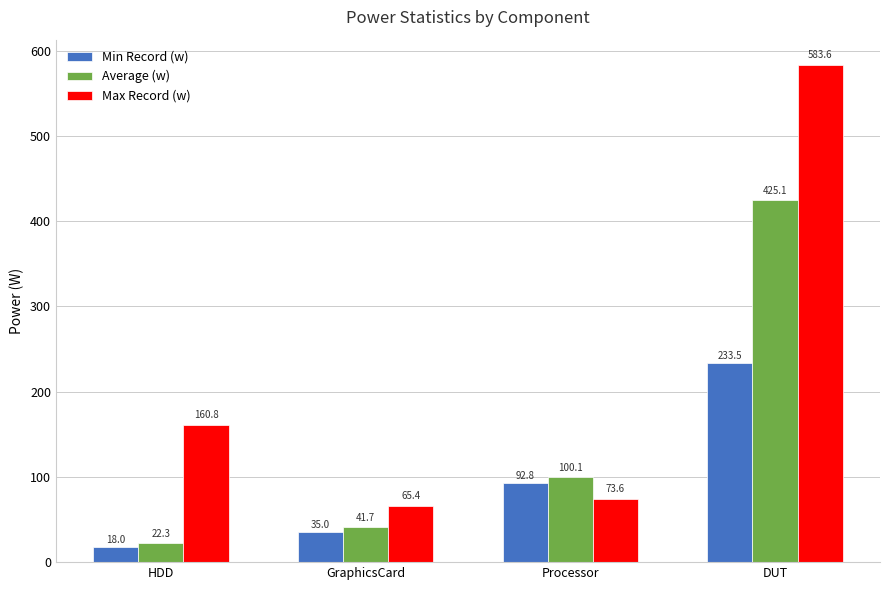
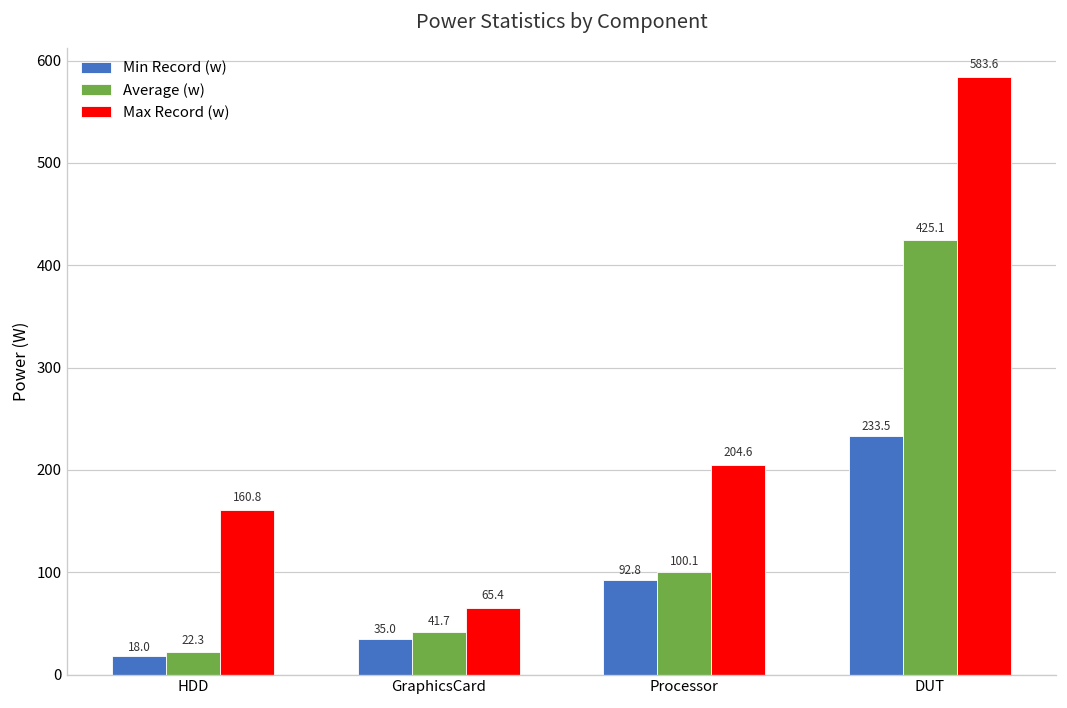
Max Record (w), Processor: 73.6 -> 204.6
